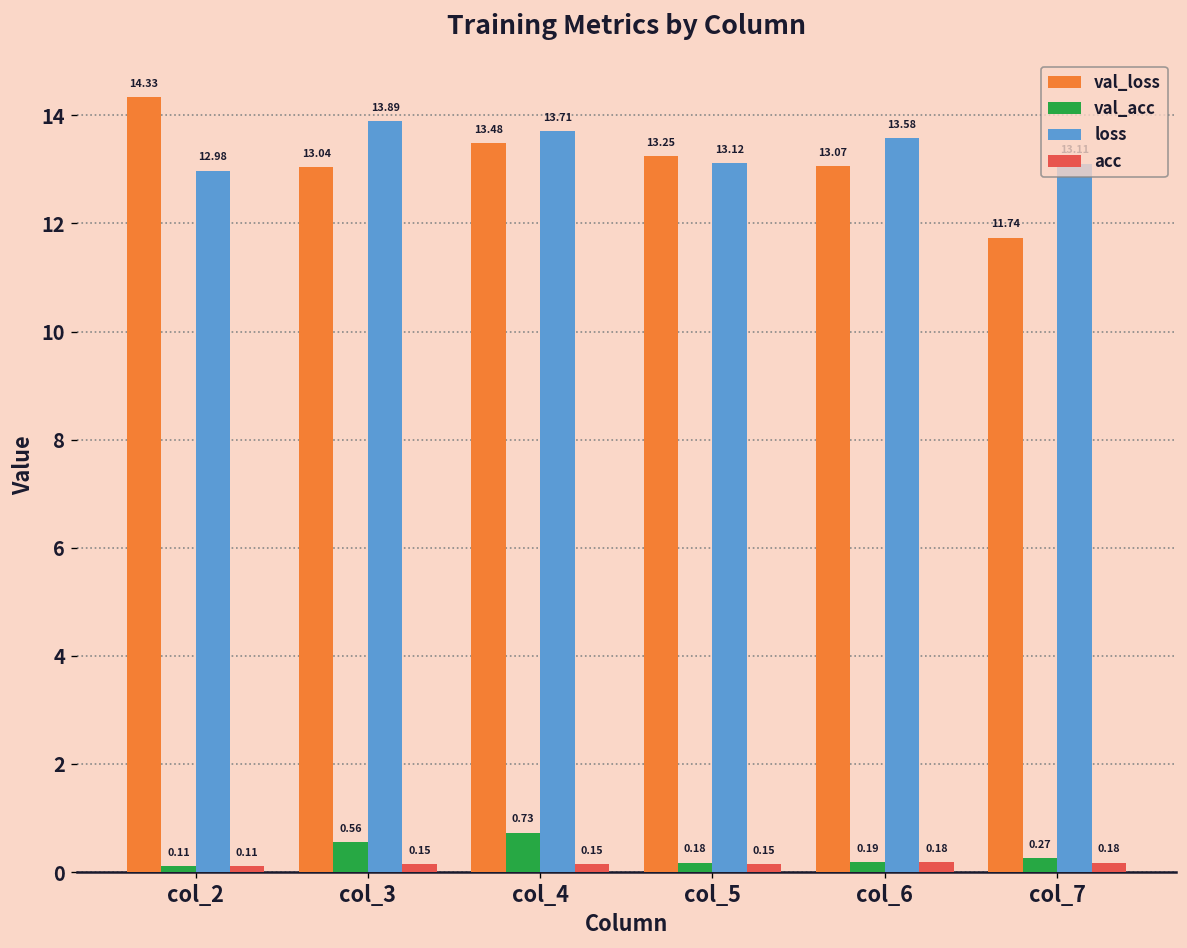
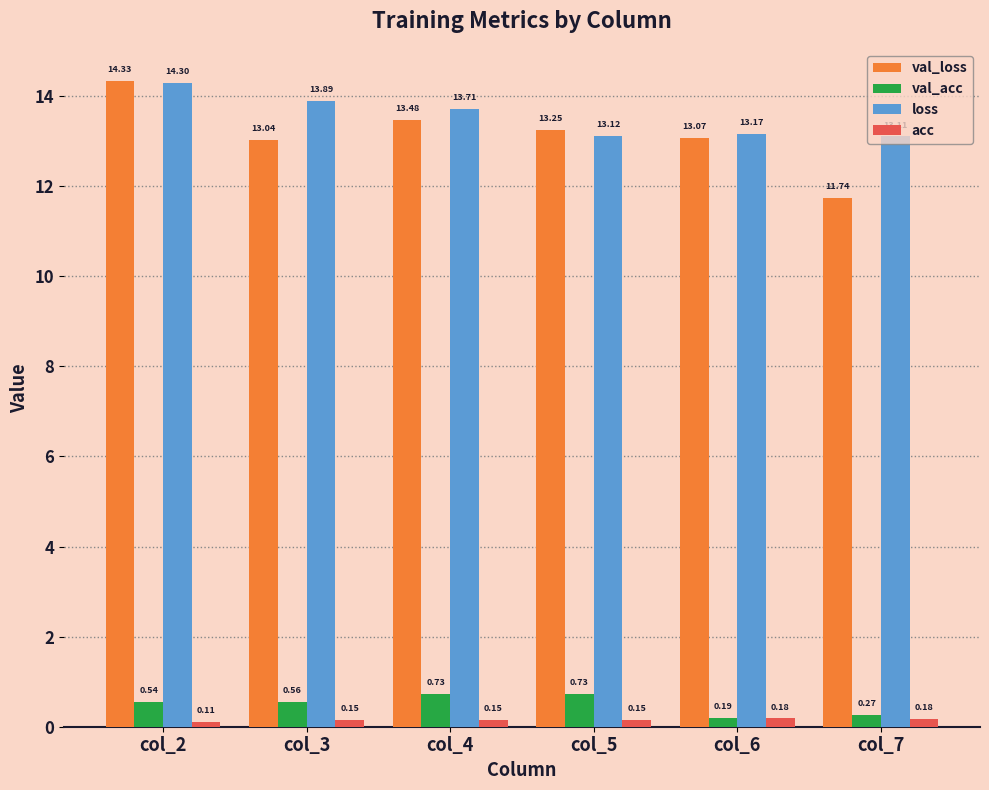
val_acc, col_2: 0.11 -> 0.54
loss, col_2: 12.98 -> 14.30
val_acc, col_5: 0.18 -> 0.73
loss, col_6: 13.58 -> 13.17
